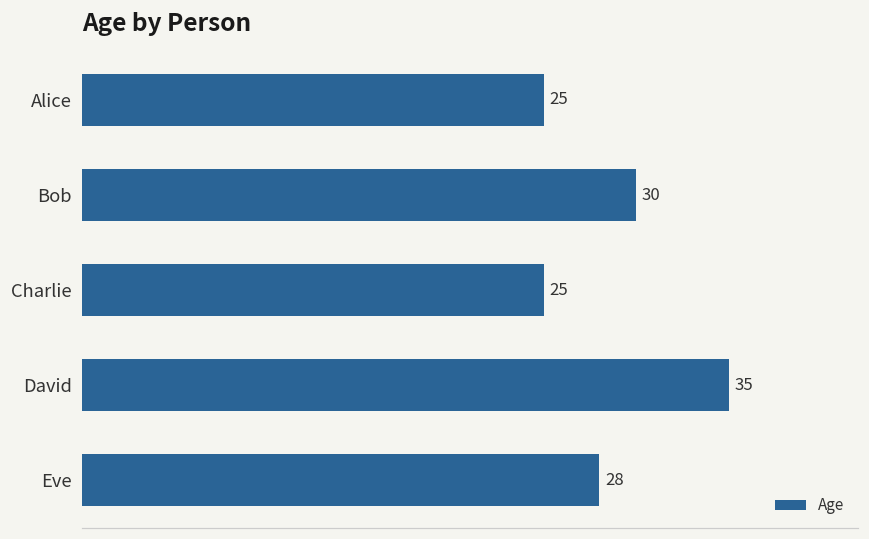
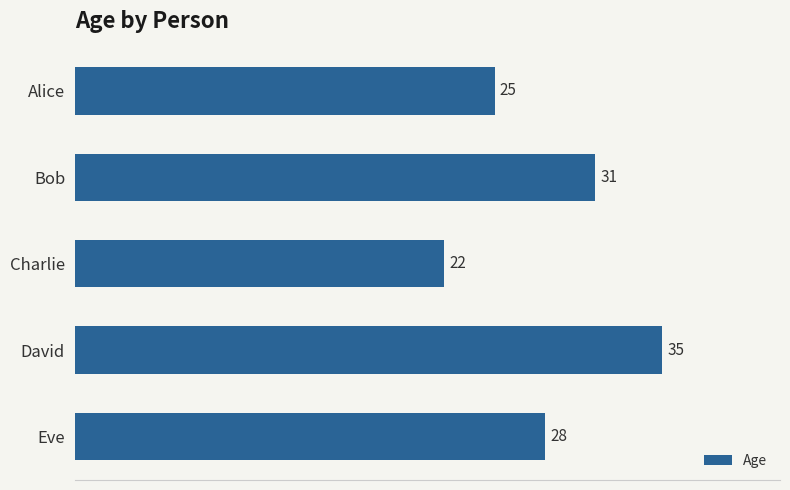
Bob: 30 -> 31
Charlie: 25 -> 22
